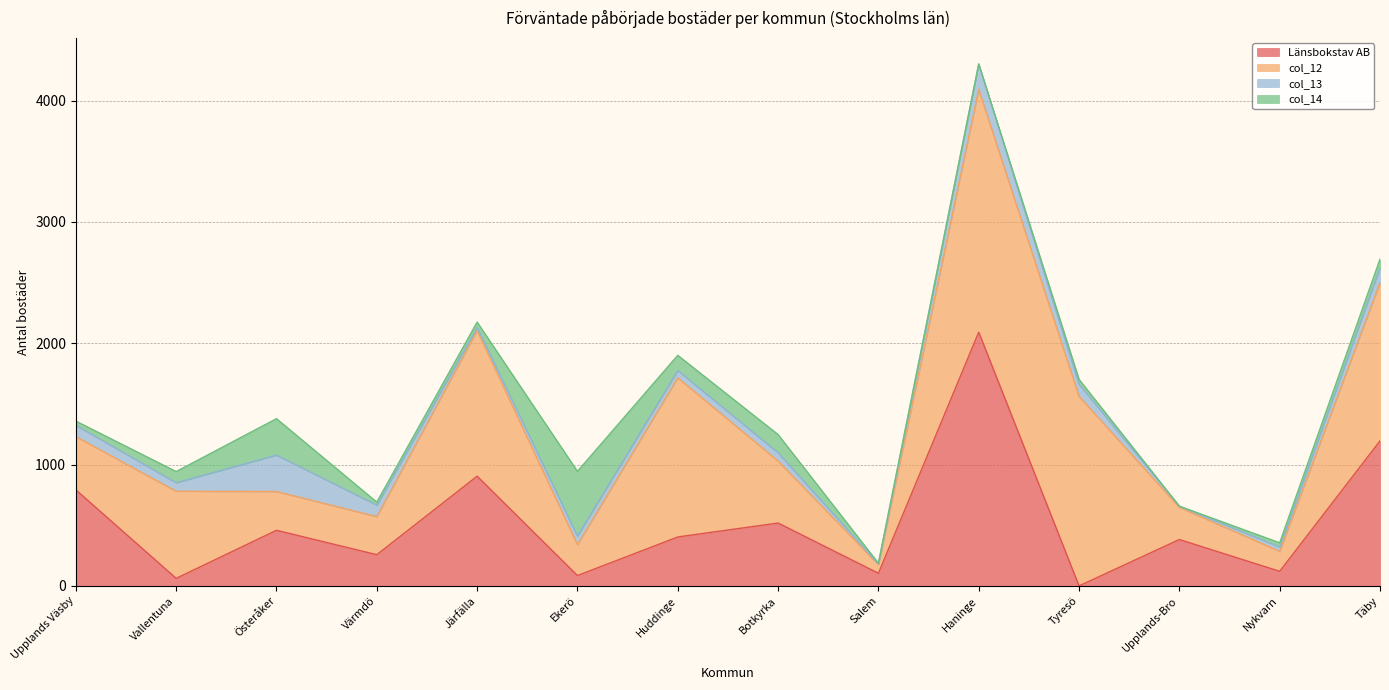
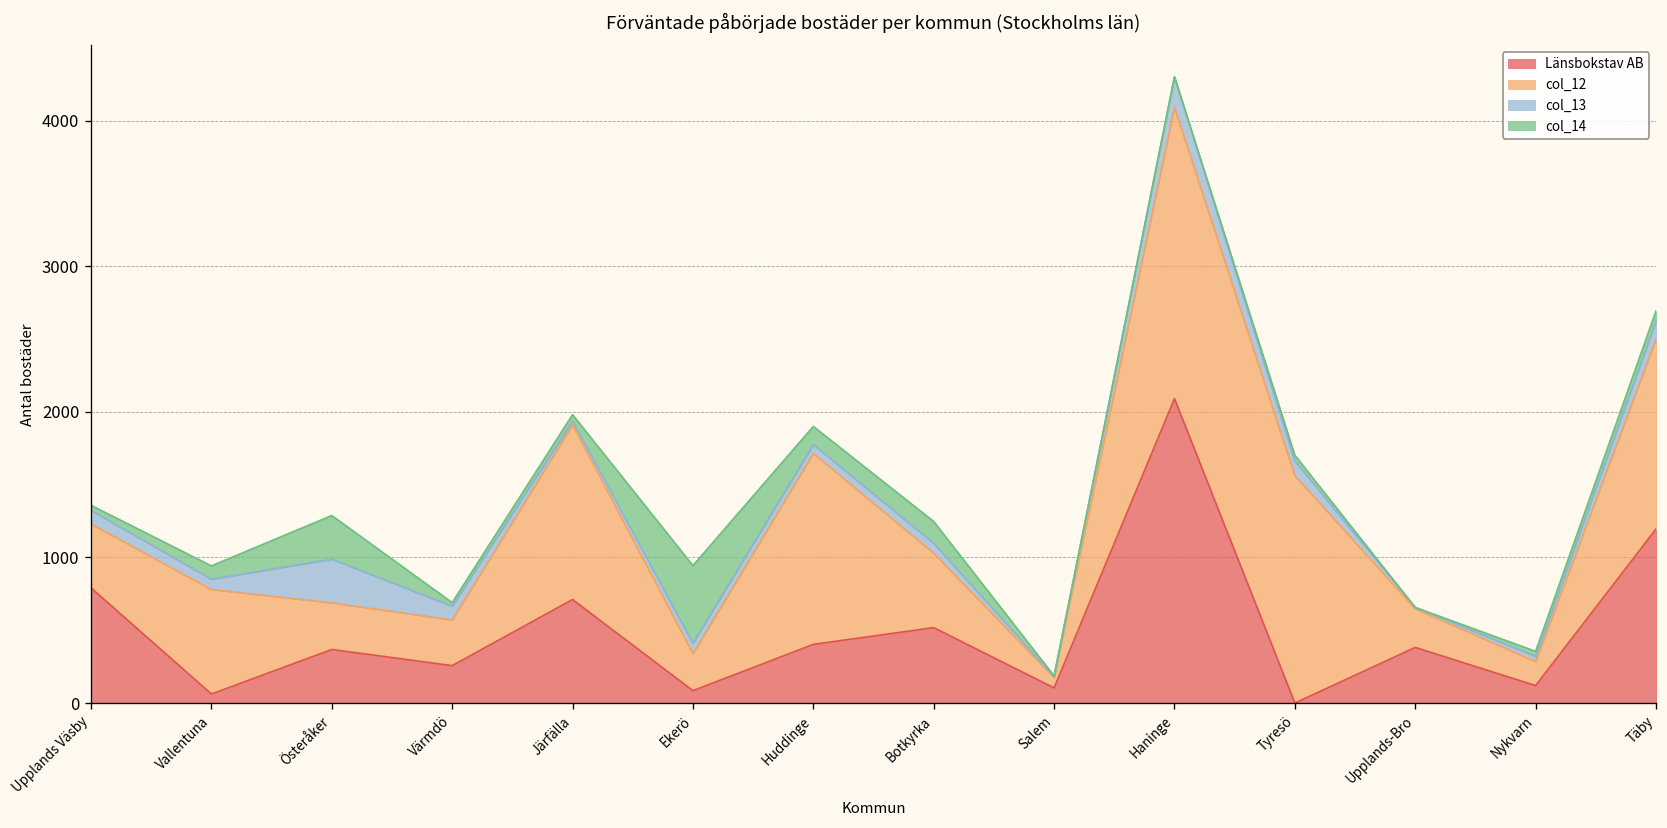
Länsbokstav AB, Österåker: 460 -> 370
Länsbokstav AB, Järfälla: 900 -> 710
